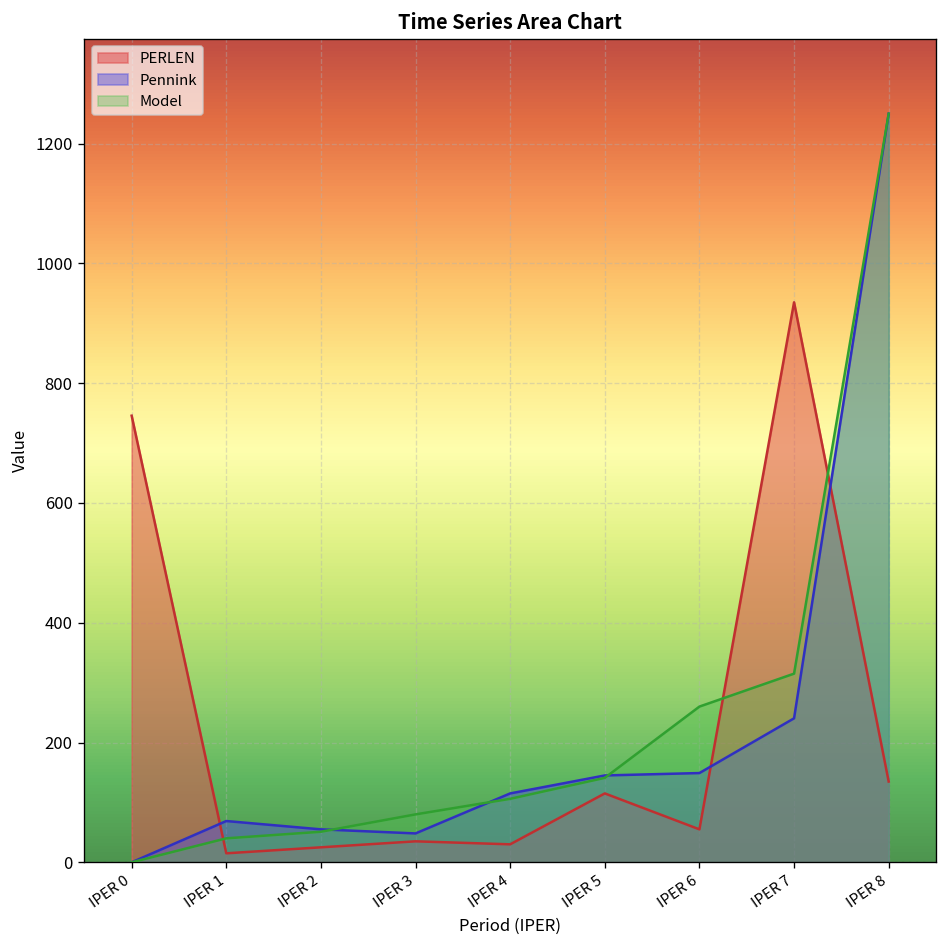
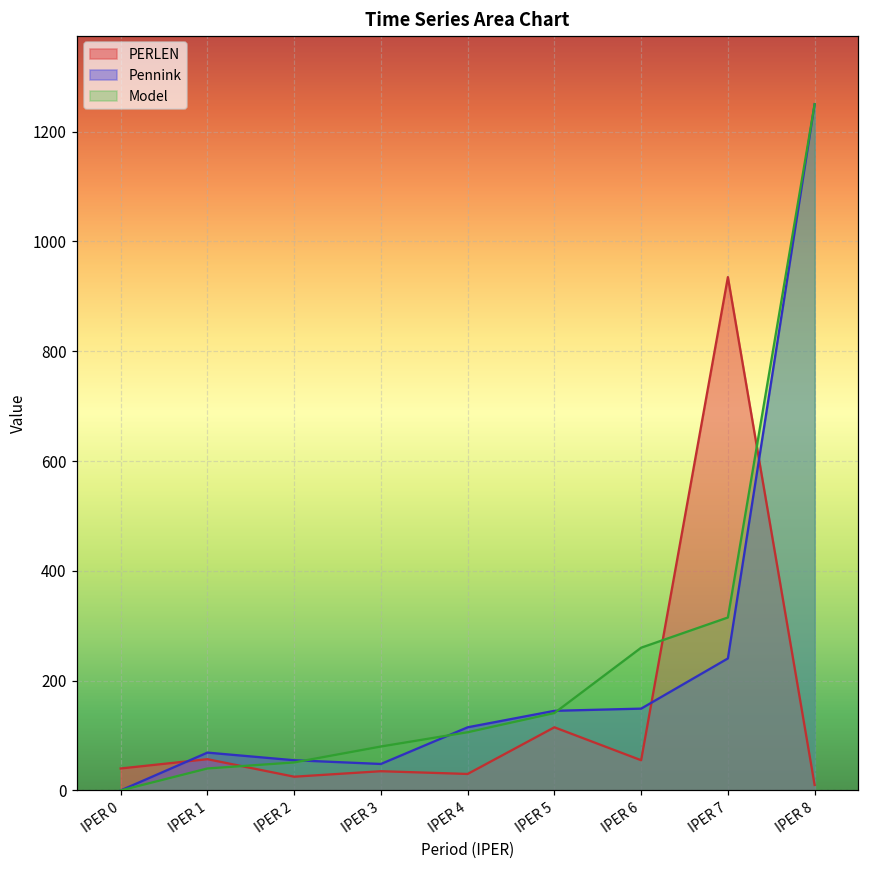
PERLEN, IPER 0: 750 -> 40
PERLEN, IPER 1: 20 -> 60
PERLEN, IPER 8: 130 -> 10
